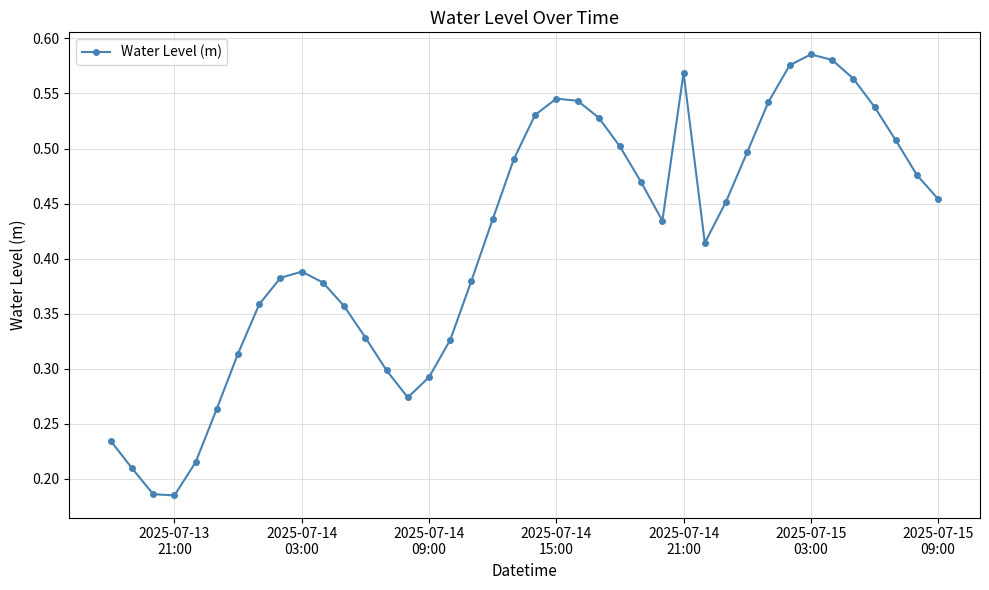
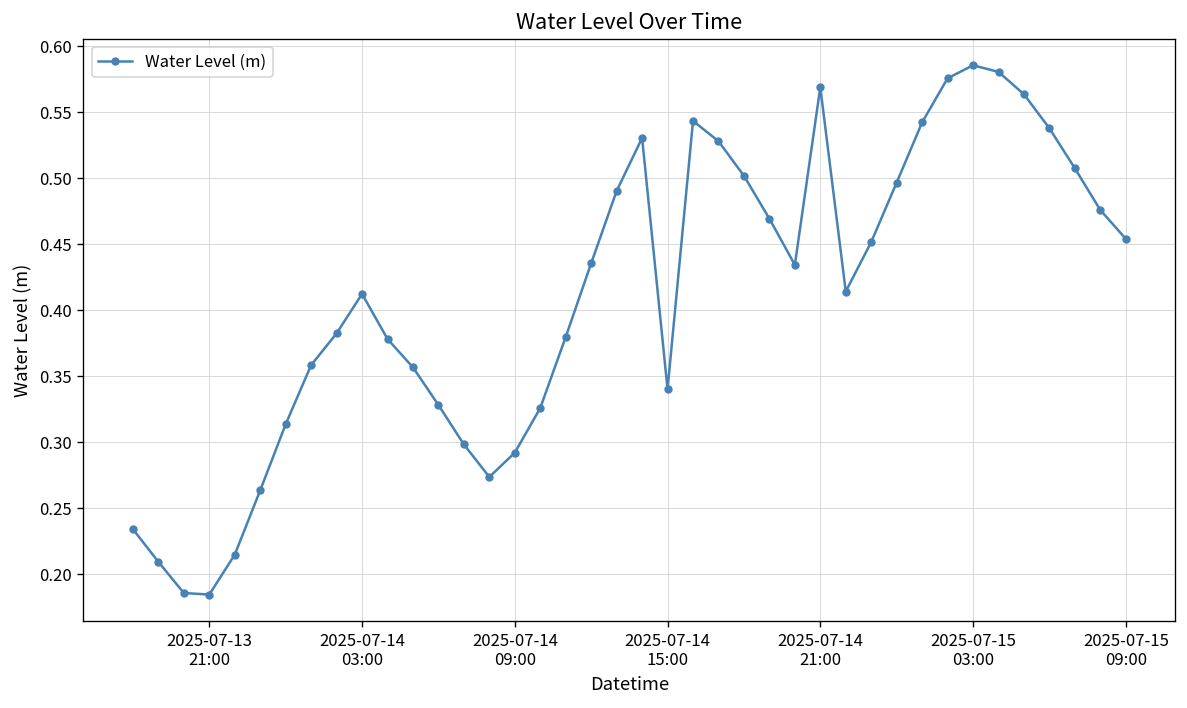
2025-07-14 03:00: 0.388 -> 0.412
2025-07-14 15:00: 0.545 -> 0.340
